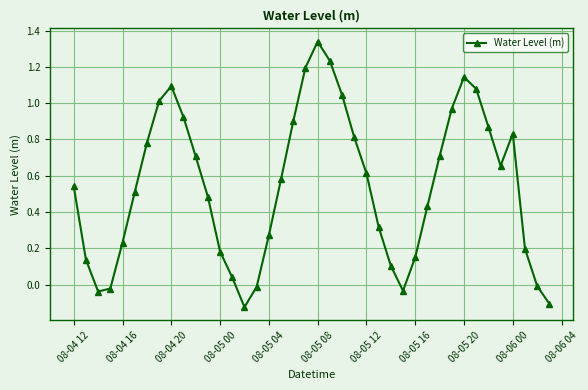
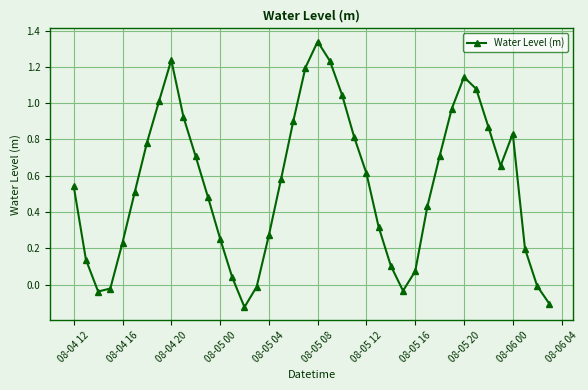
08-04 20: 1.09 -> 1.24
08-05 00: 0.18 -> 0.25
08-05 16: 0.15 -> 0.07
